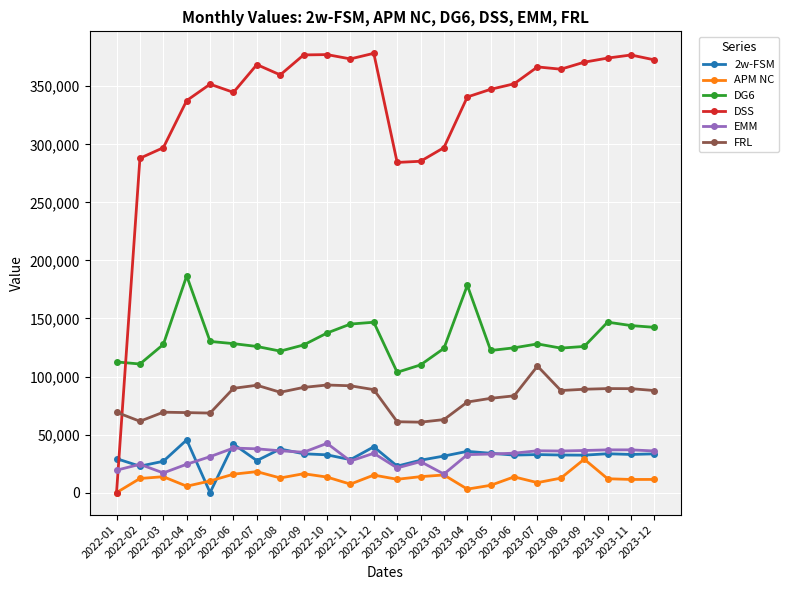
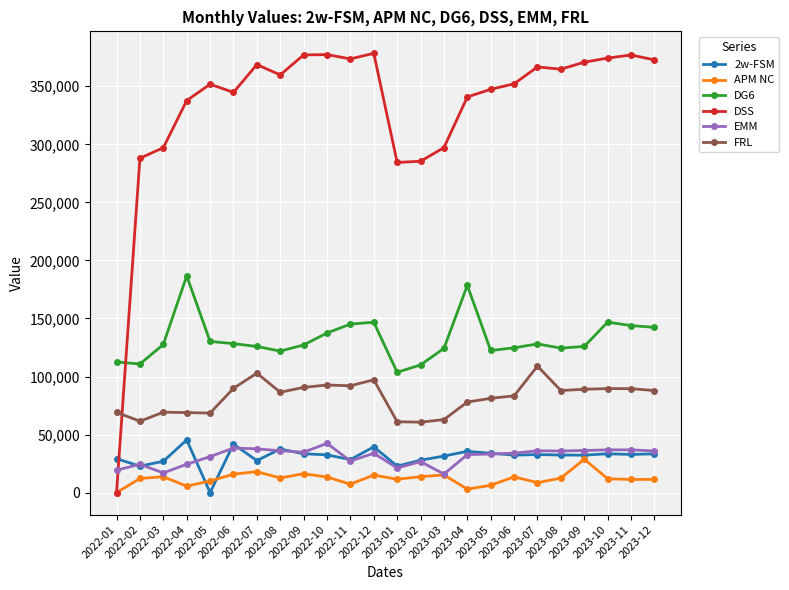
FRL, 2022-07: 92,000 -> 103,000
FRL, 2022-12: 89,000 -> 97,000
